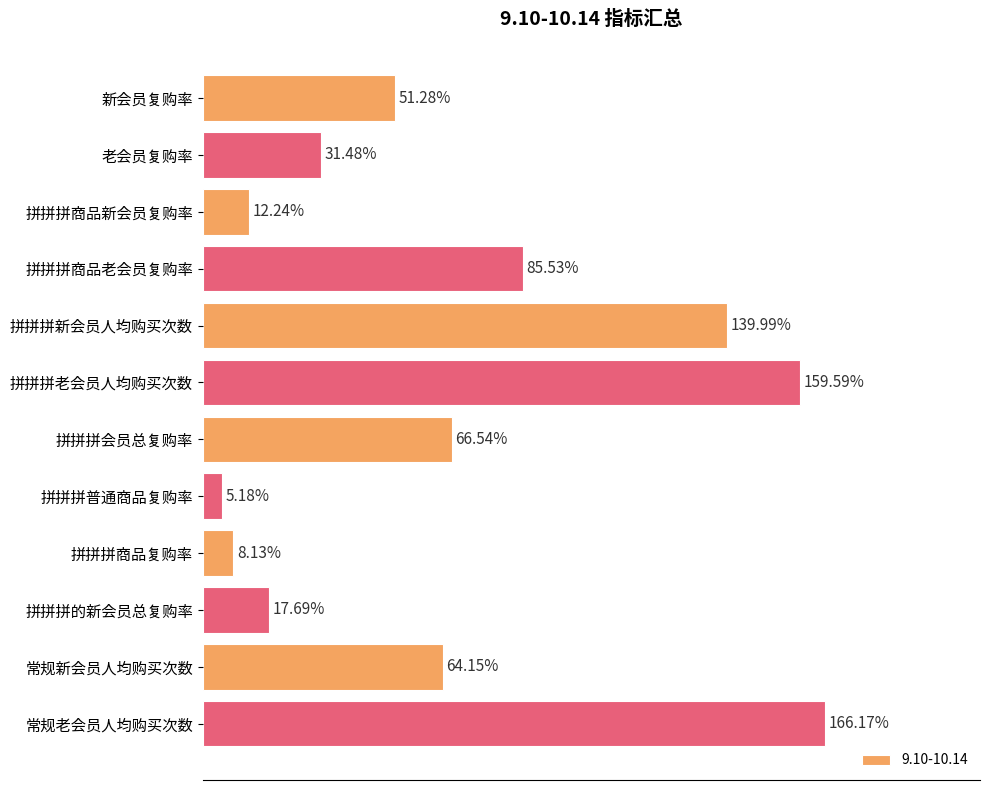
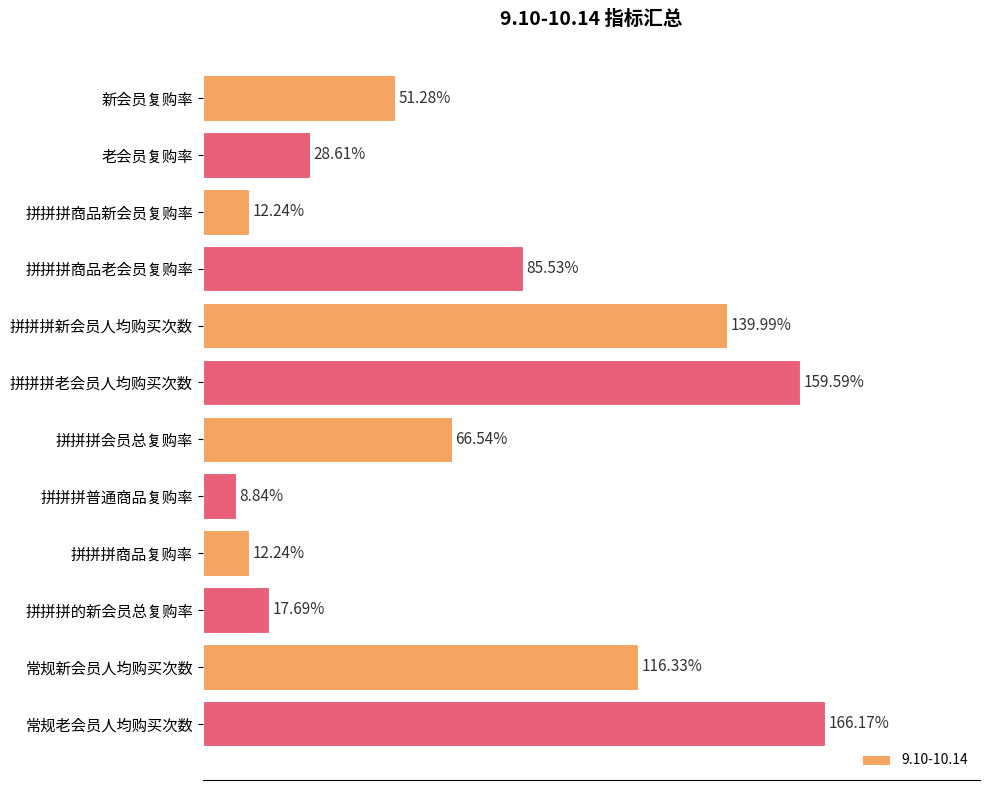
老会员复购率: 31.48% -> 28.61%
拼拼拼普通商品复购率: 5.18% -> 8.84%
拼拼拼商品复购率: 8.13% -> 12.24%
常规新会员人均购买次数: 64.15% -> 116.33%
